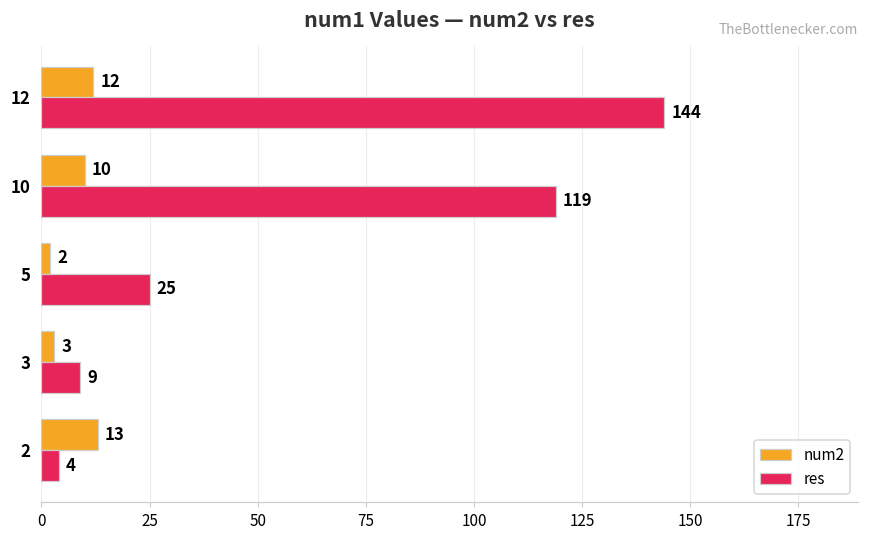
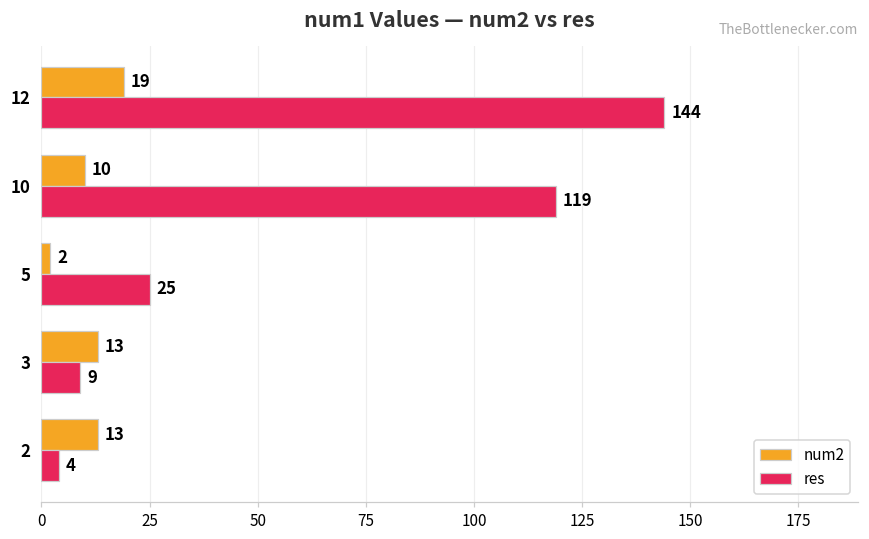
num2, 12: 12 -> 19
num2, 3: 3 -> 13
